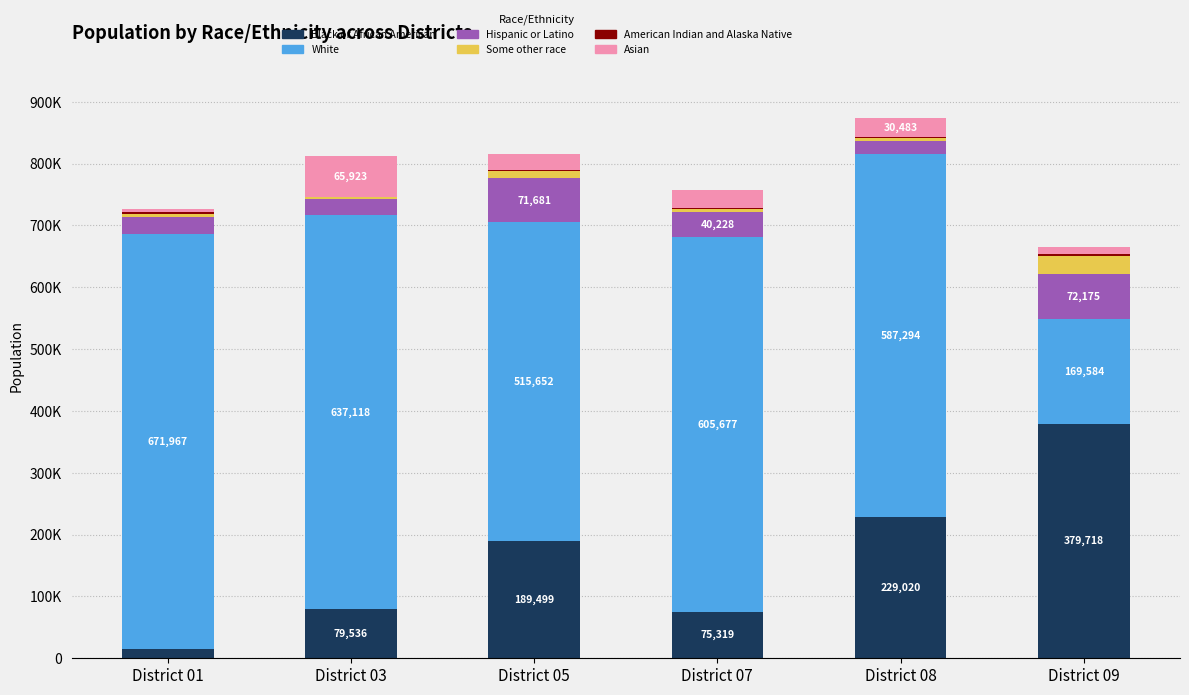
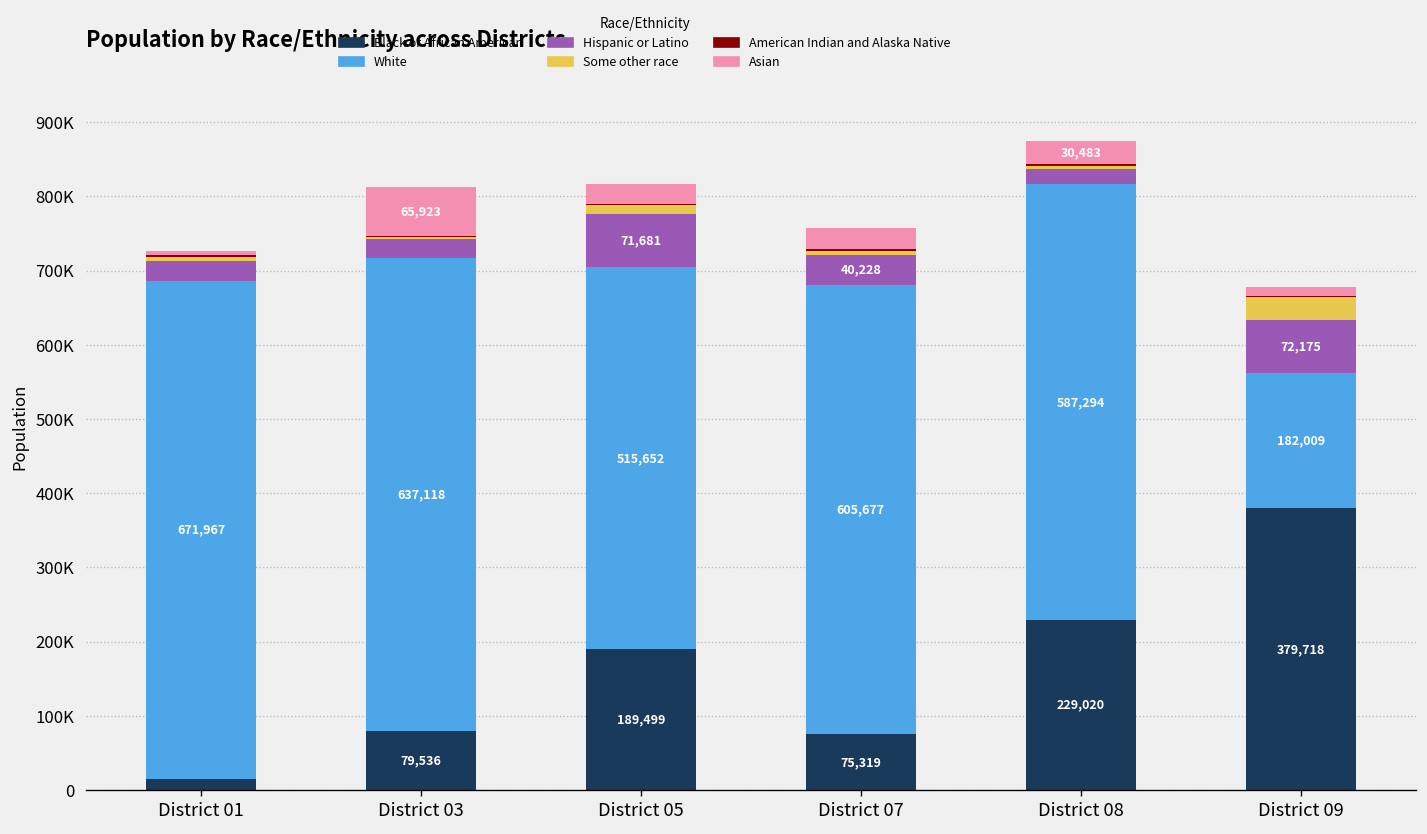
White, District 09: 169,584 -> 182,009
